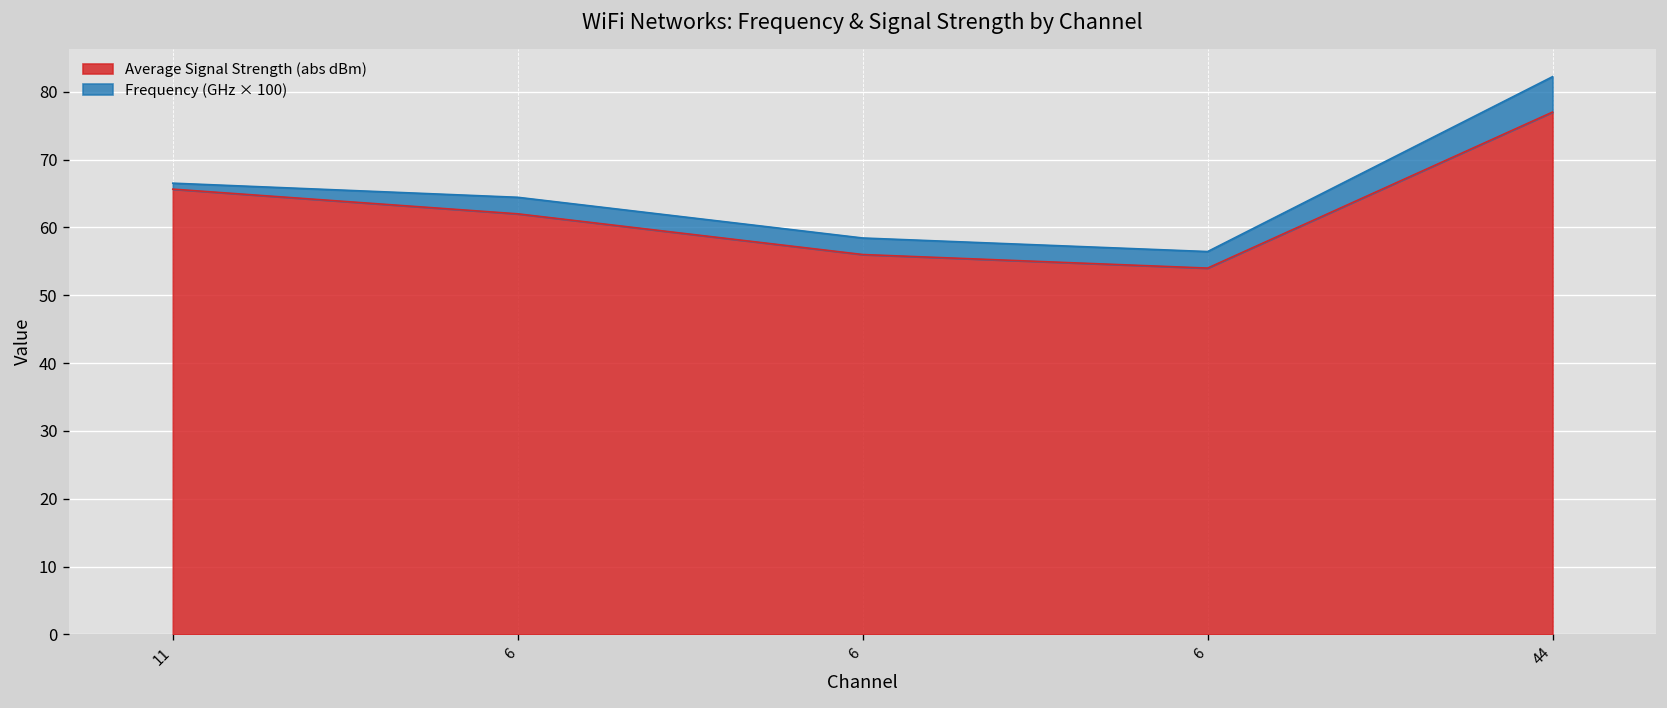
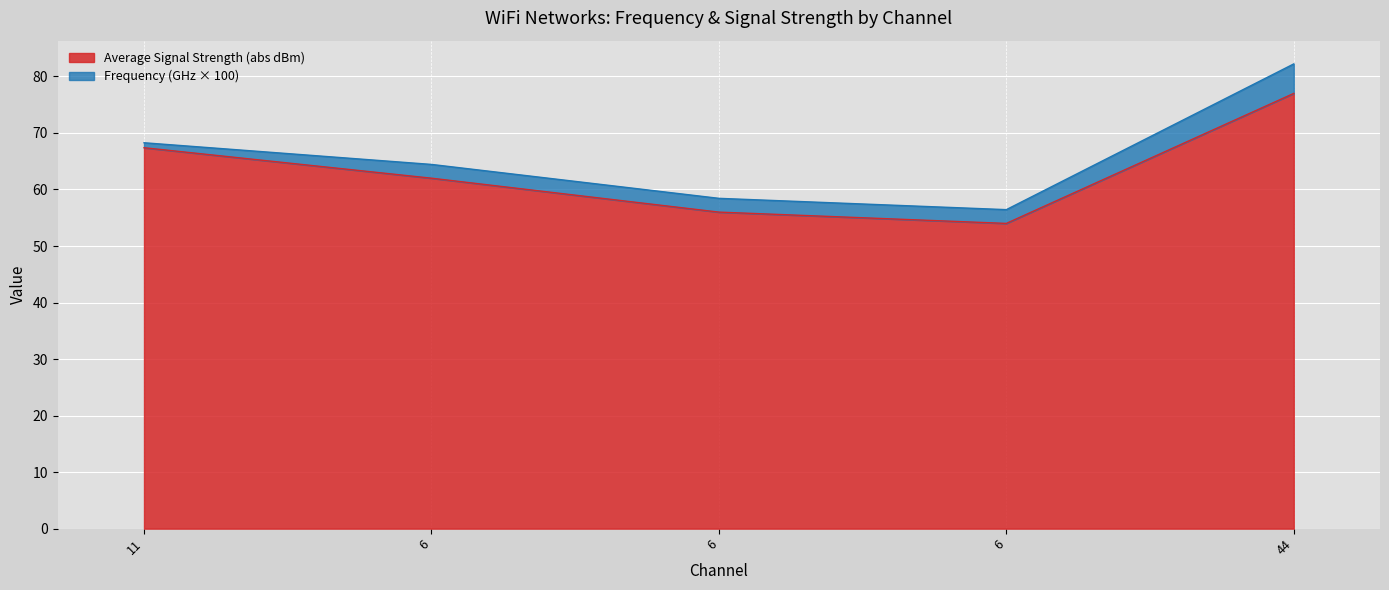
Average Signal Strength (abs dBm), 11: 66 -> 67
